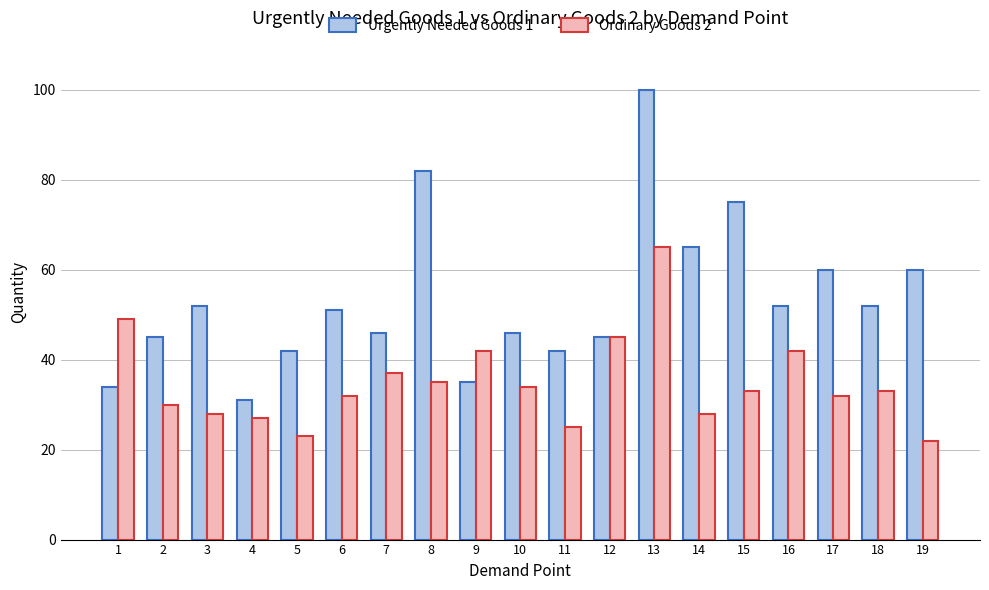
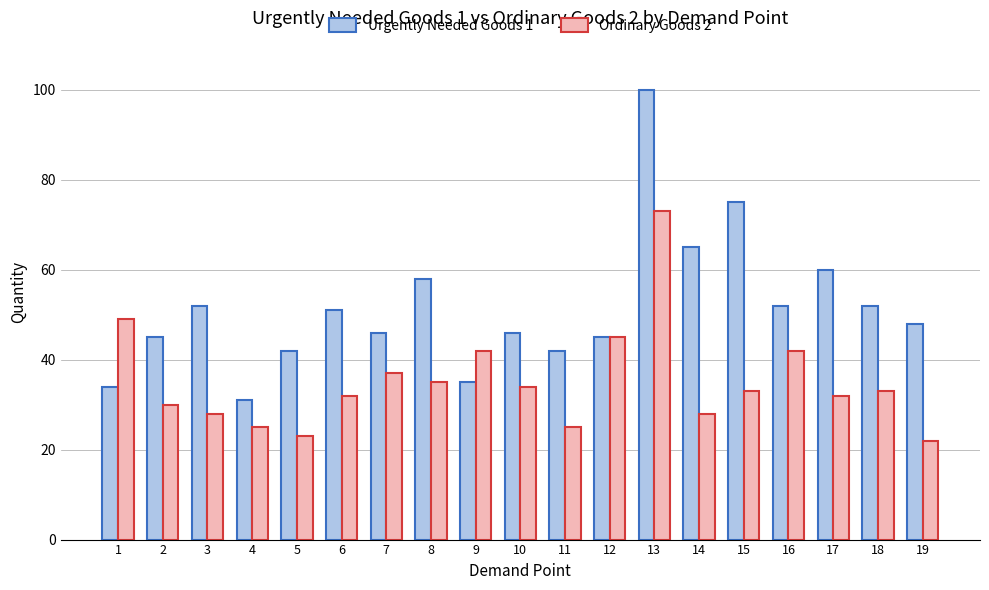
Ordinary Goods 2, 4: 27 -> 25
Urgently Needed Goods 1, 8: 82 -> 58
Ordinary Goods 2, 13: 65 -> 73
Urgently Needed Goods 1, 19: 60 -> 48
